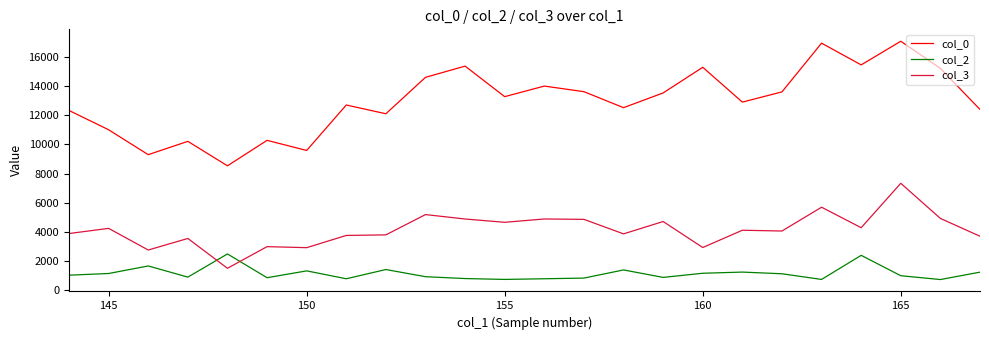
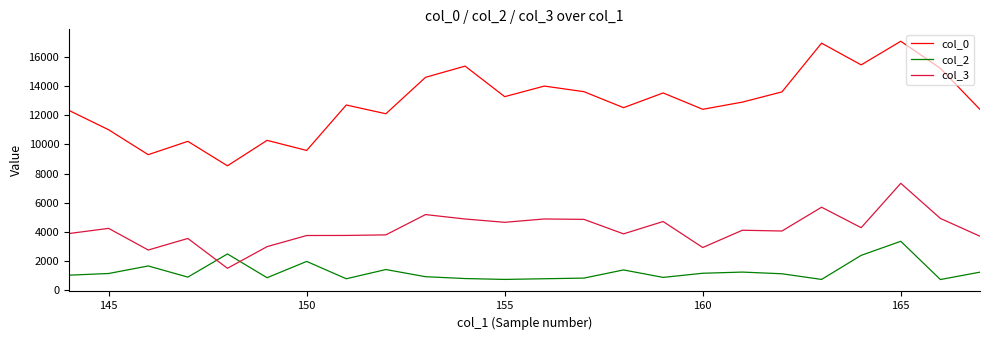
col_2, 150: 1300 -> 2000
col_3, 150: 2900 -> 3800
col_0, 160: 15300 -> 12400
col_2, 165: 1000 -> 3400
